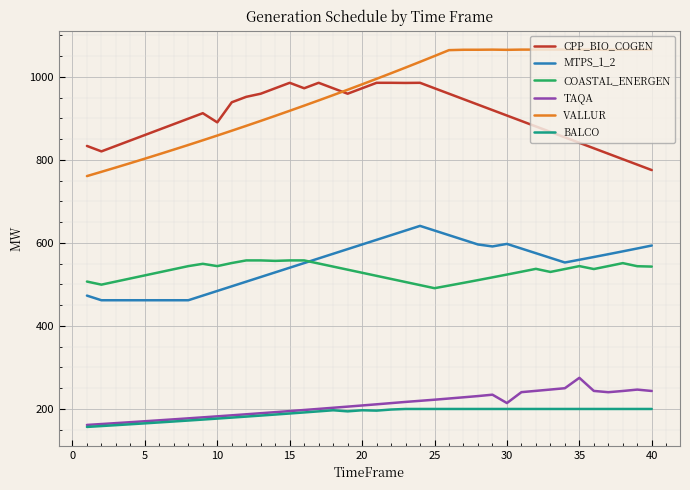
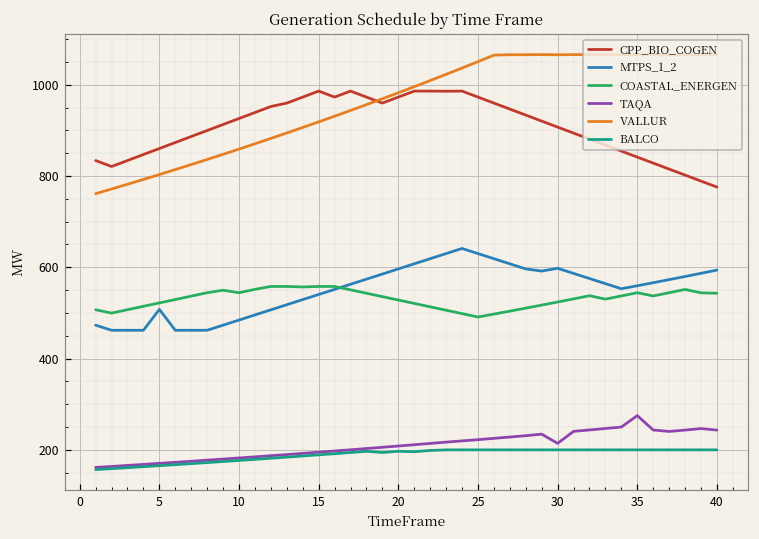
MTPS_1_2, 5: 460 -> 510
CPP_BIO_COGEN, 10: 890 -> 930
